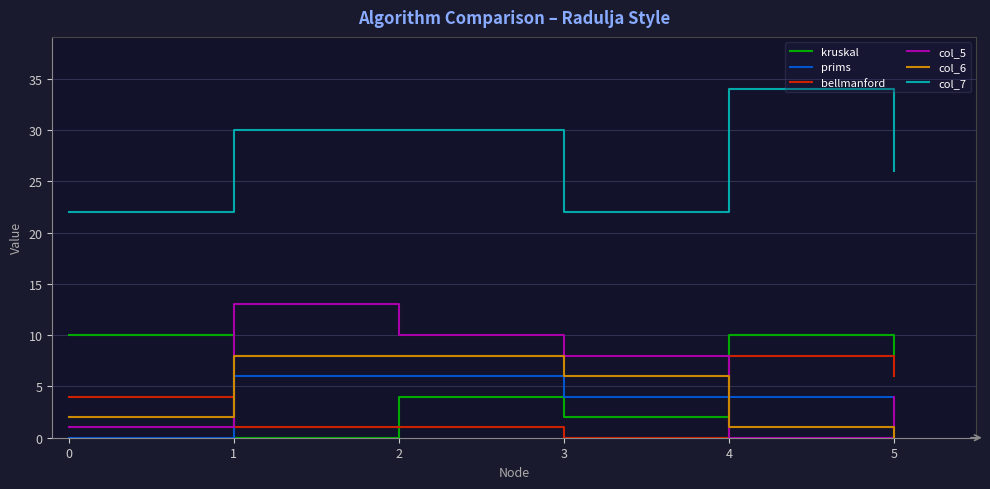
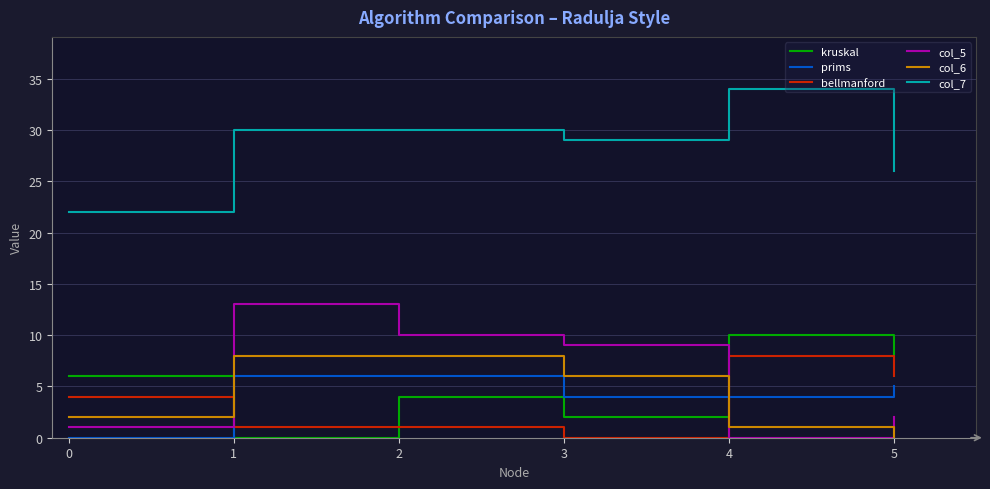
kruskal, 0: 10 -> 6
col_5, 3: 8 -> 9
col_7, 3: 22 -> 29
prims, 5: 2 -> 5
col_5, 5: 4 -> 2
